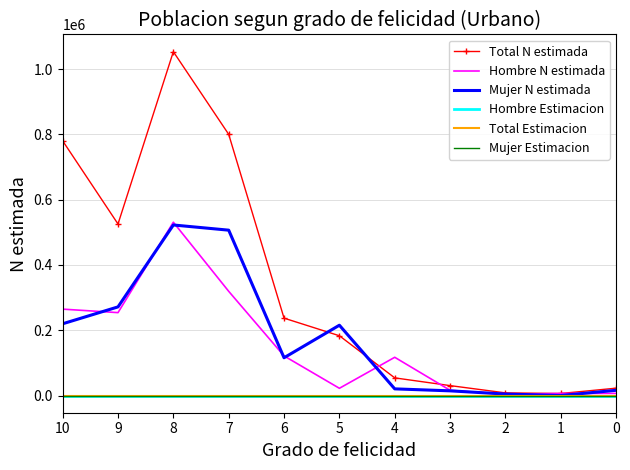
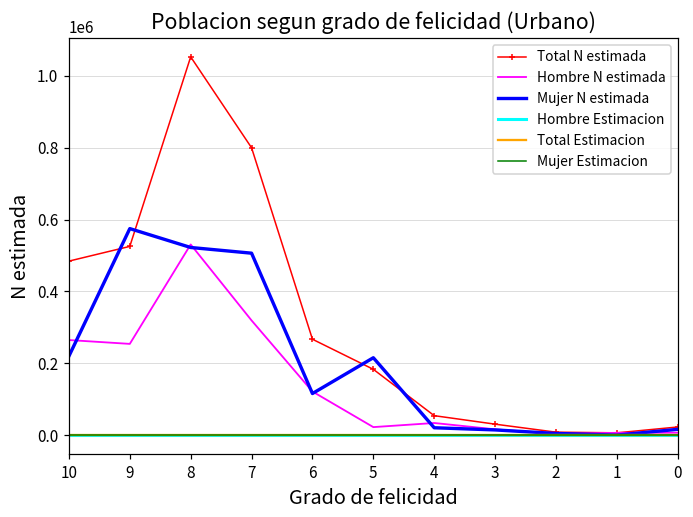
Total N estimada, 10: 780000 -> 480000
Mujer N estimada, 9: 270000 -> 570000
Total N estimada, 6: 240000 -> 270000
Hombre N estimada, 4: 120000 -> 30000
